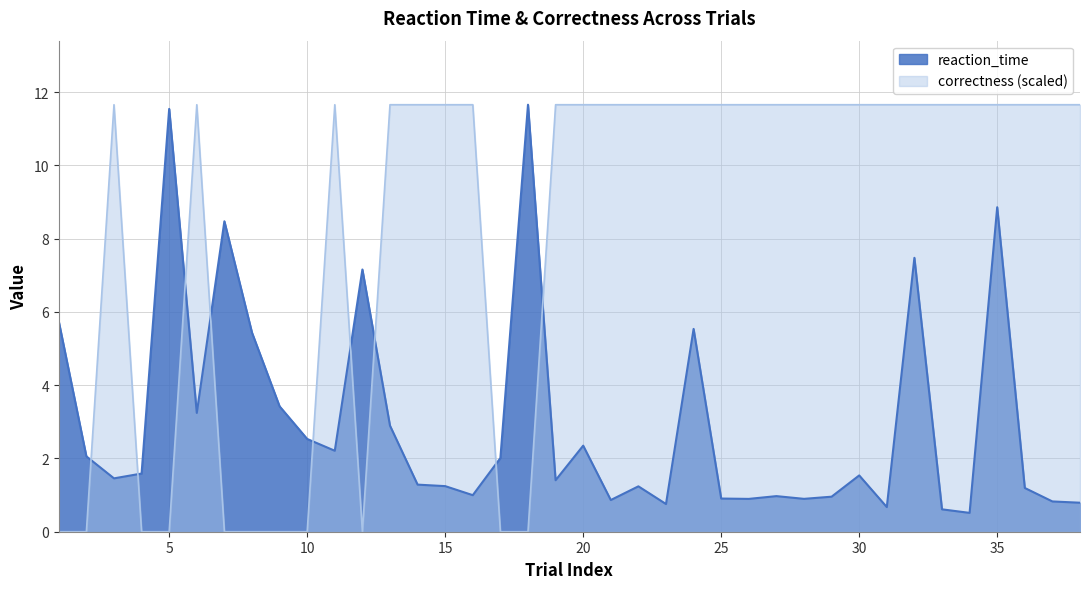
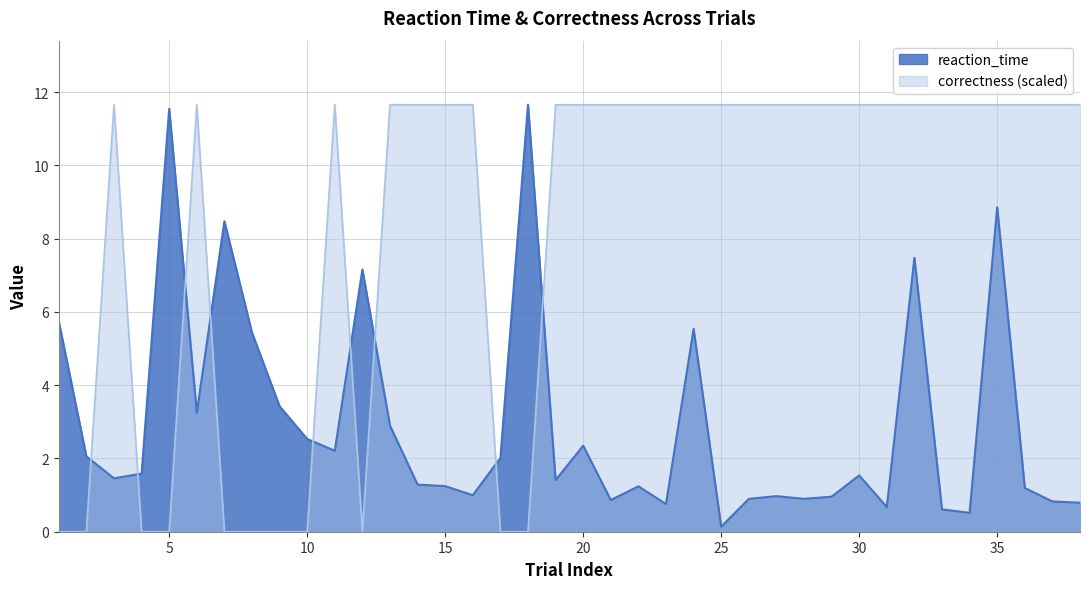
reaction_time, 25: 0.9 -> 0.1
